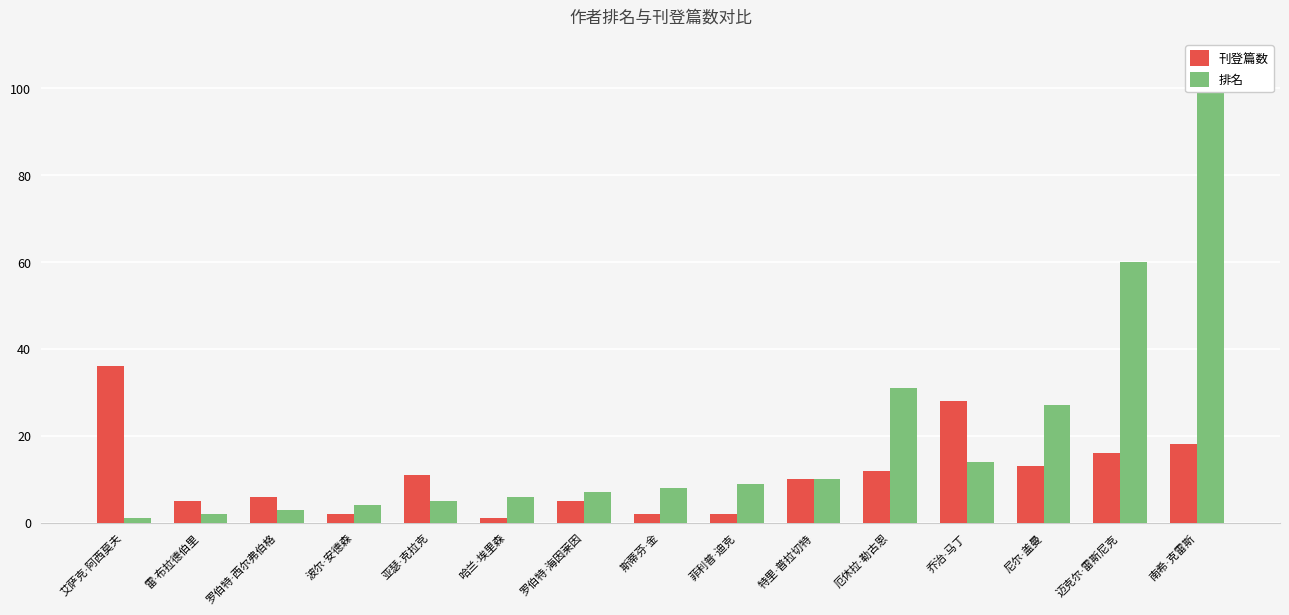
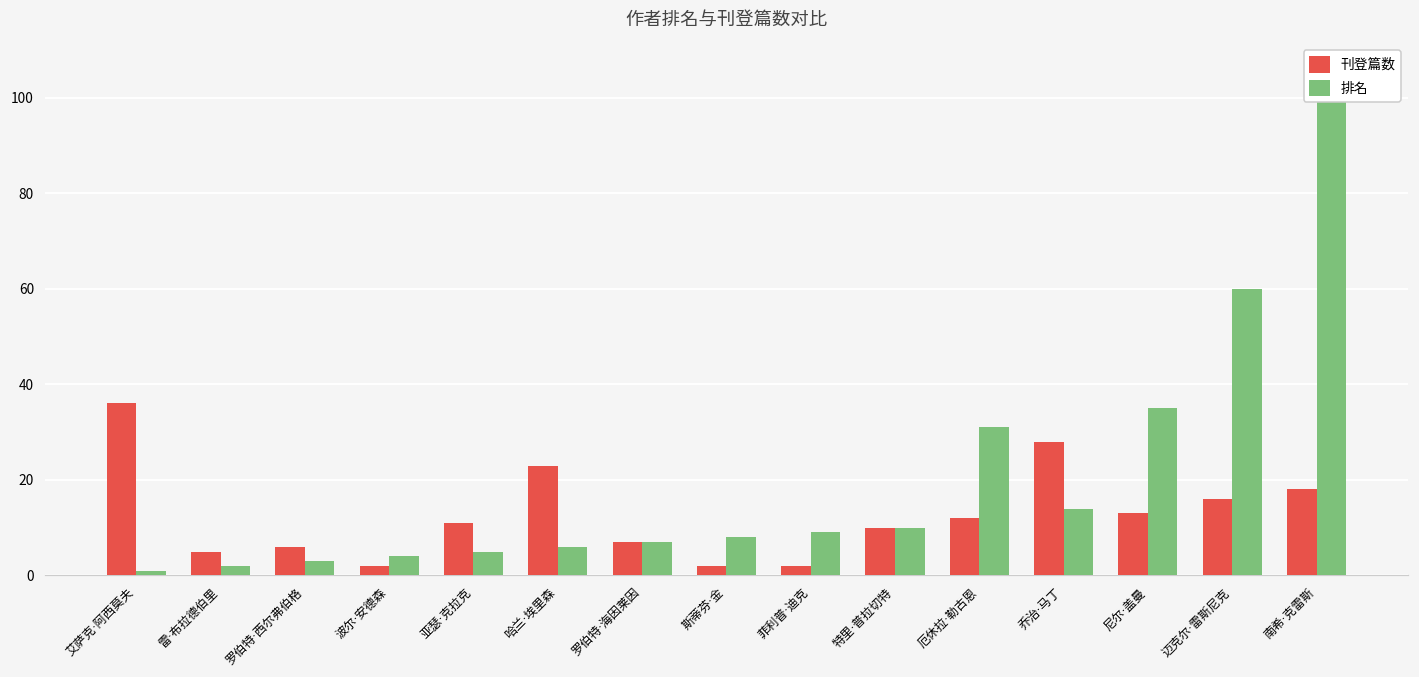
刊登篇数, 哈兰·埃里森: 1 -> 23
刊登篇数, 罗伯特·海因莱因: 5 -> 7
排名, 尼尔·盖曼: 27 -> 35
